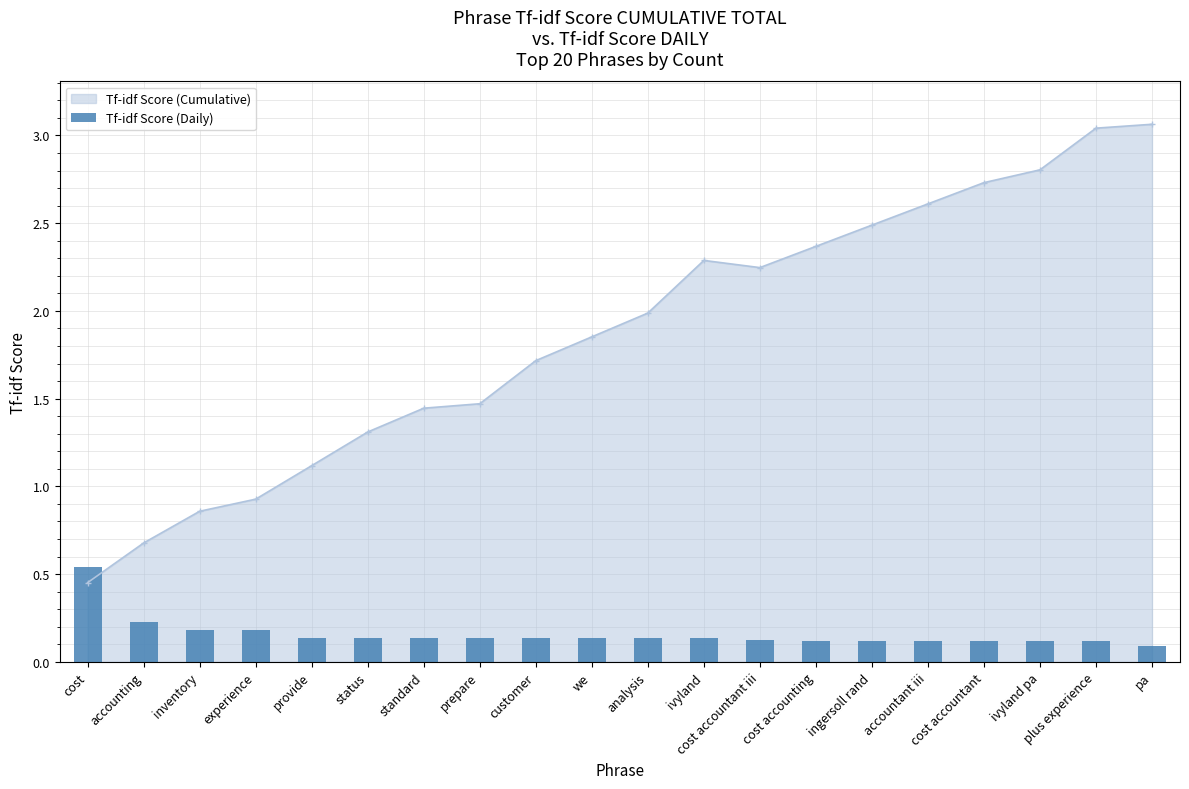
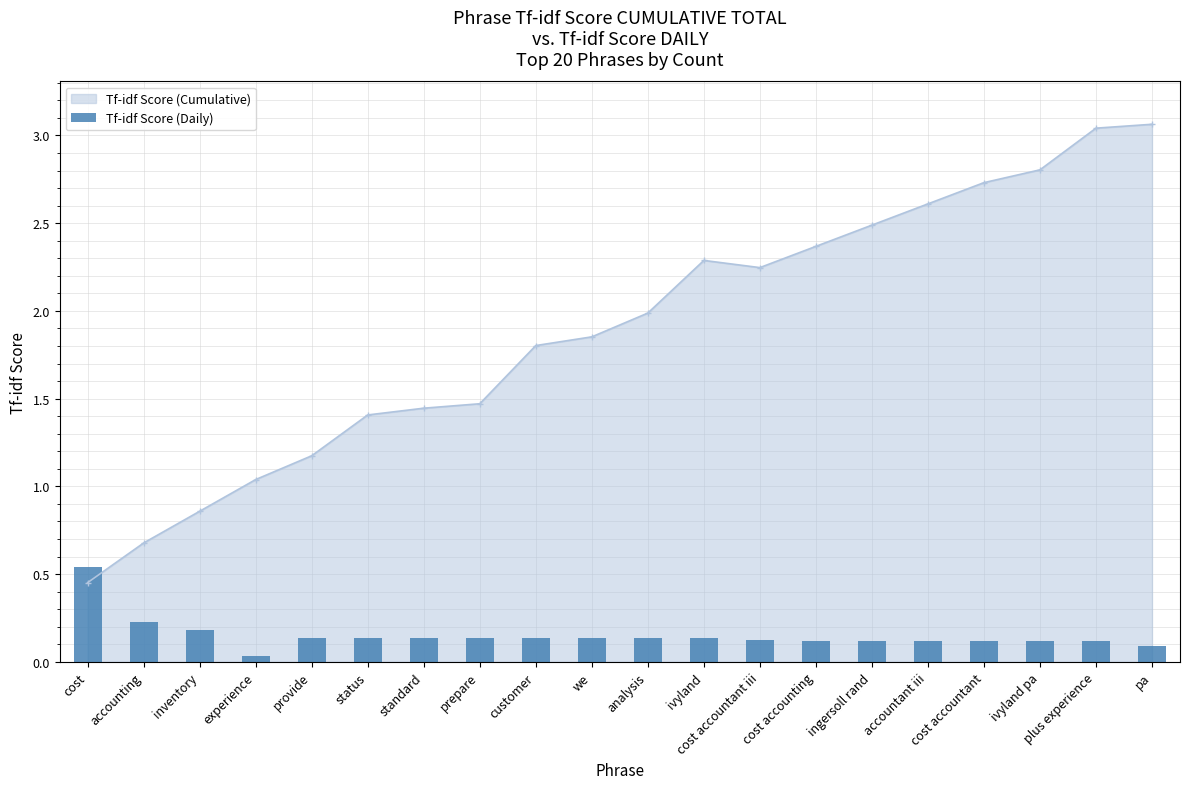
Tf-idf Score (Cumulative), experience: 0.93 -> 1.04
Tf-idf Score (Daily), experience: 0.18 -> 0.04
Tf-idf Score (Cumulative), provide: 1.12 -> 1.17
Tf-idf Score (Cumulative), status: 1.31 -> 1.41
Tf-idf Score (Cumulative), customer: 1.72 -> 1.80
